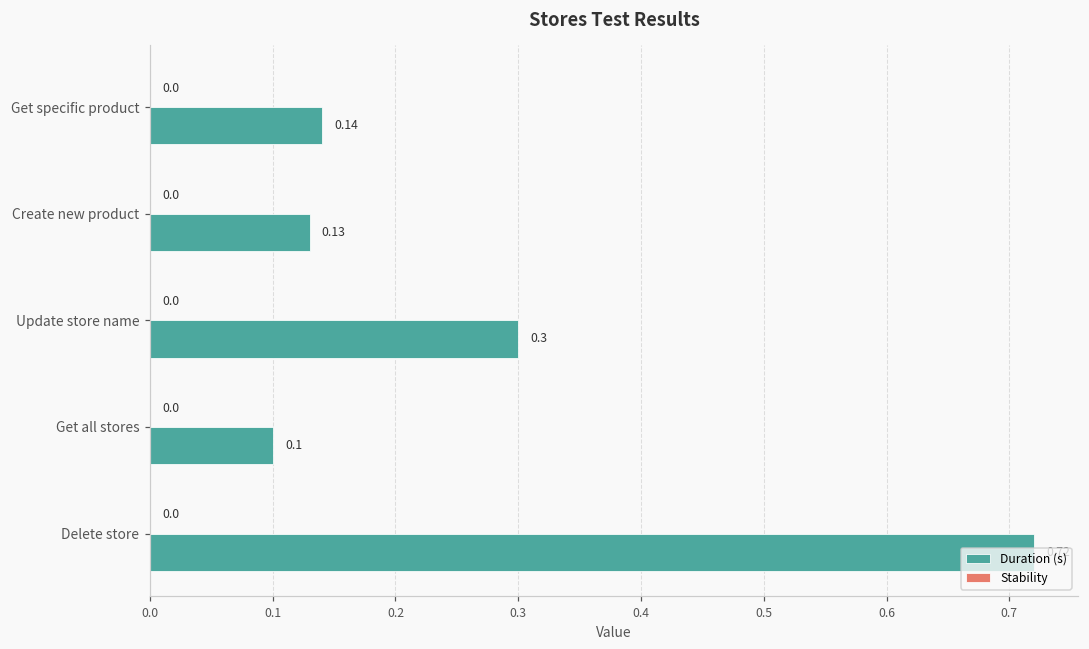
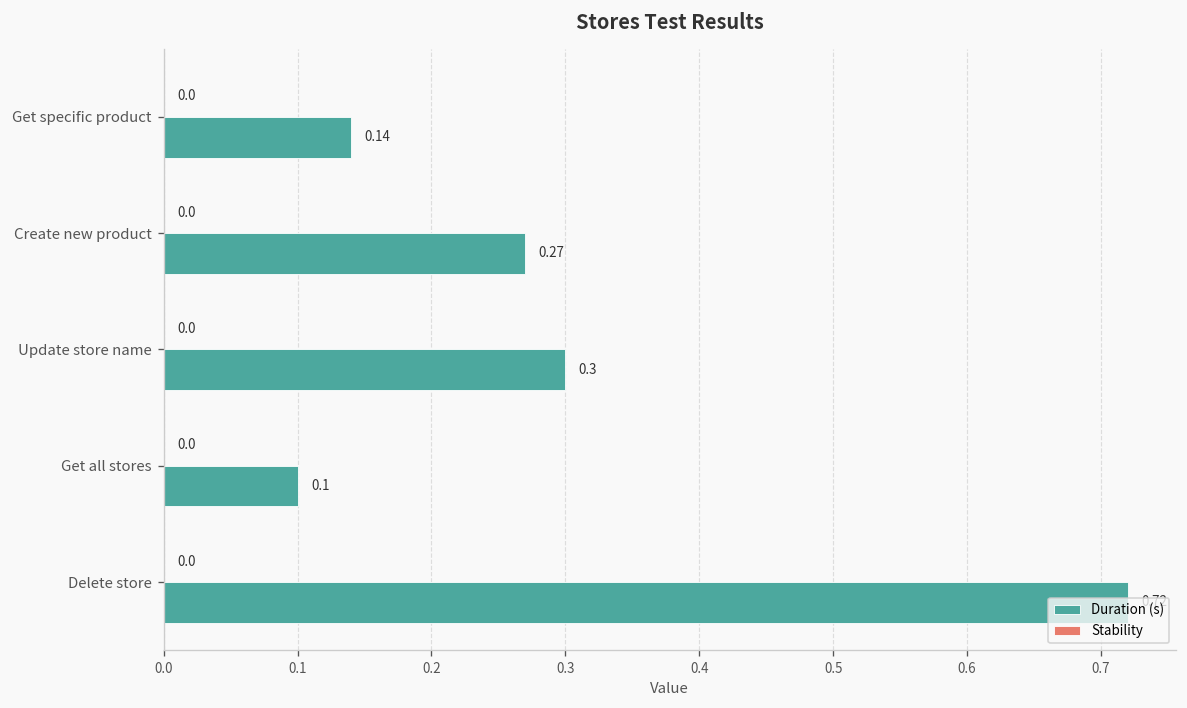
Duration (s), Create new product: 0.13 -> 0.27
